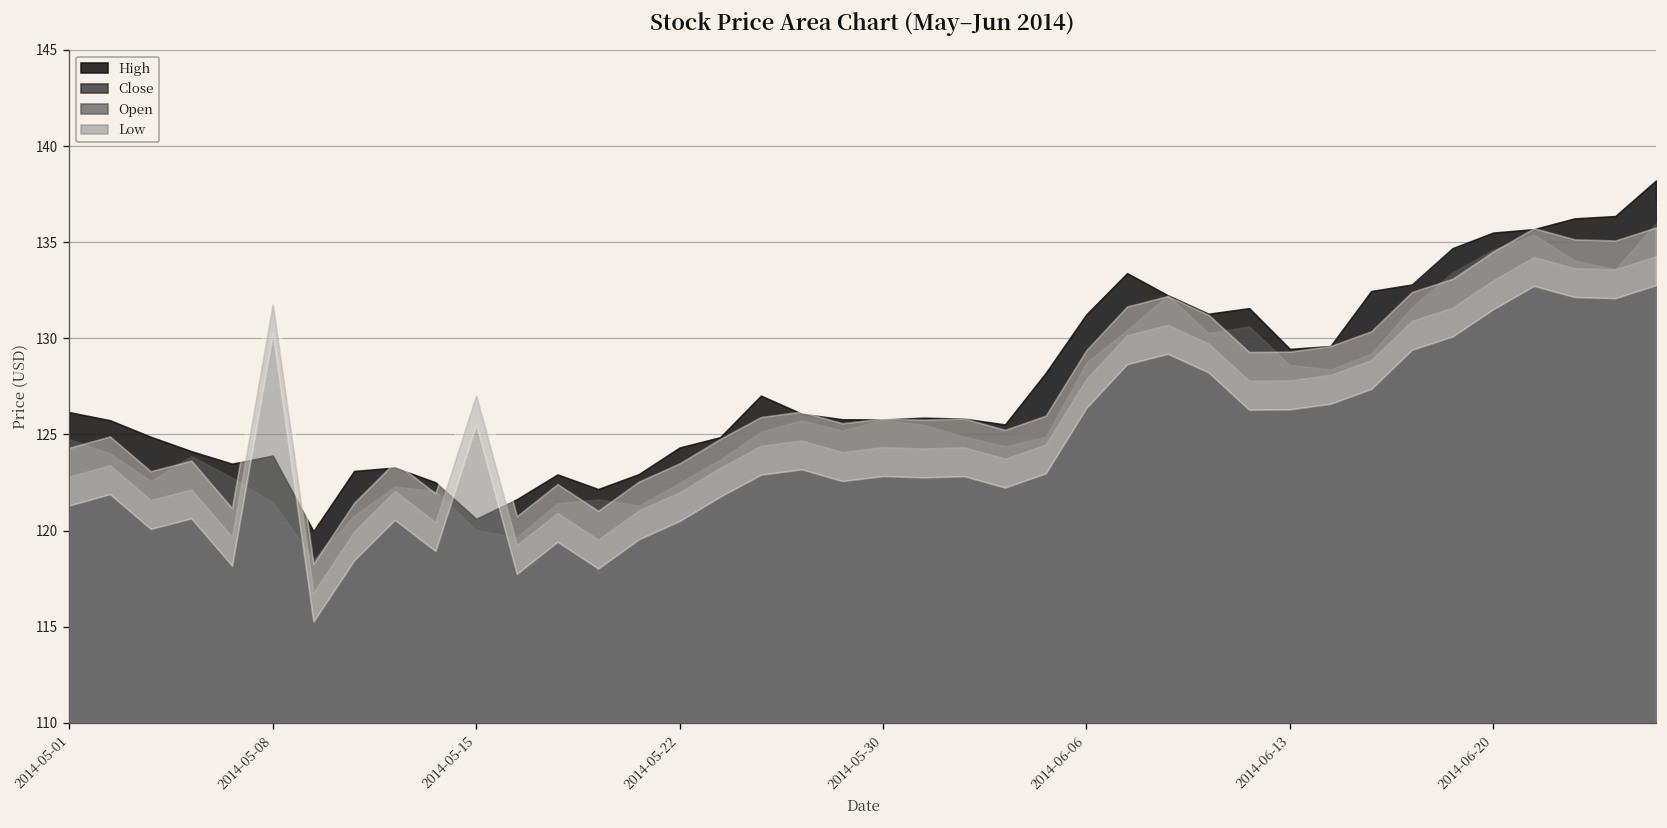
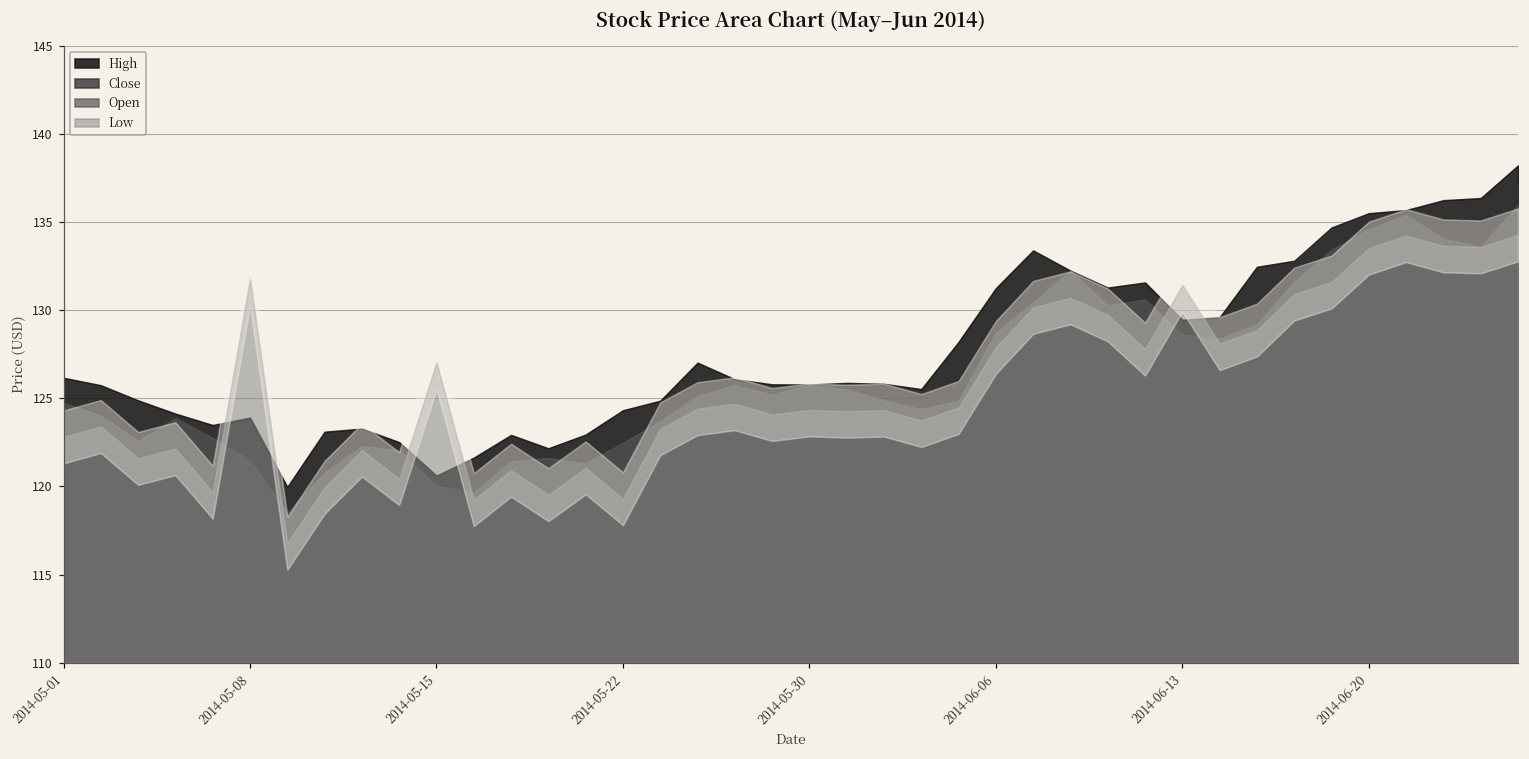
Low, 2014-05-22: 122.0 -> 119.3
Low, 2014-06-13: 127.8 -> 131.4
Low, 2014-06-20: 133.0 -> 133.5
